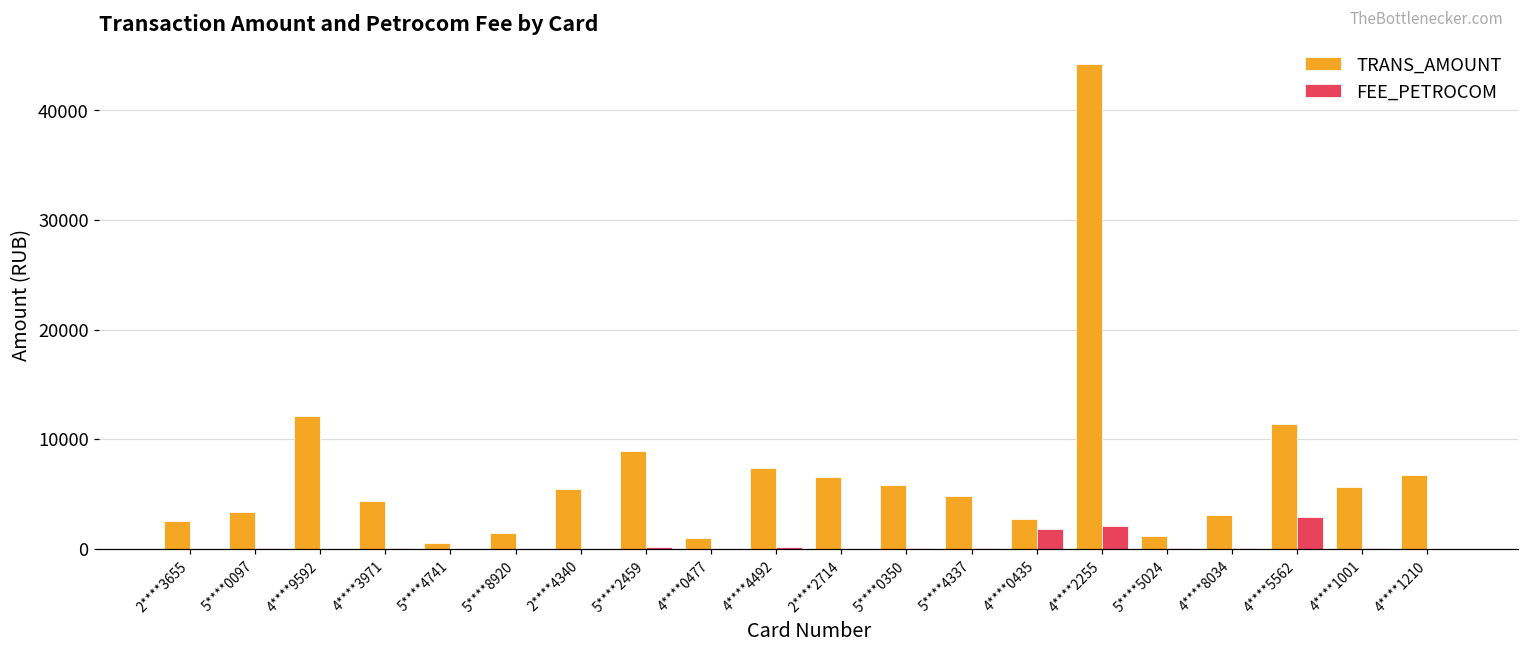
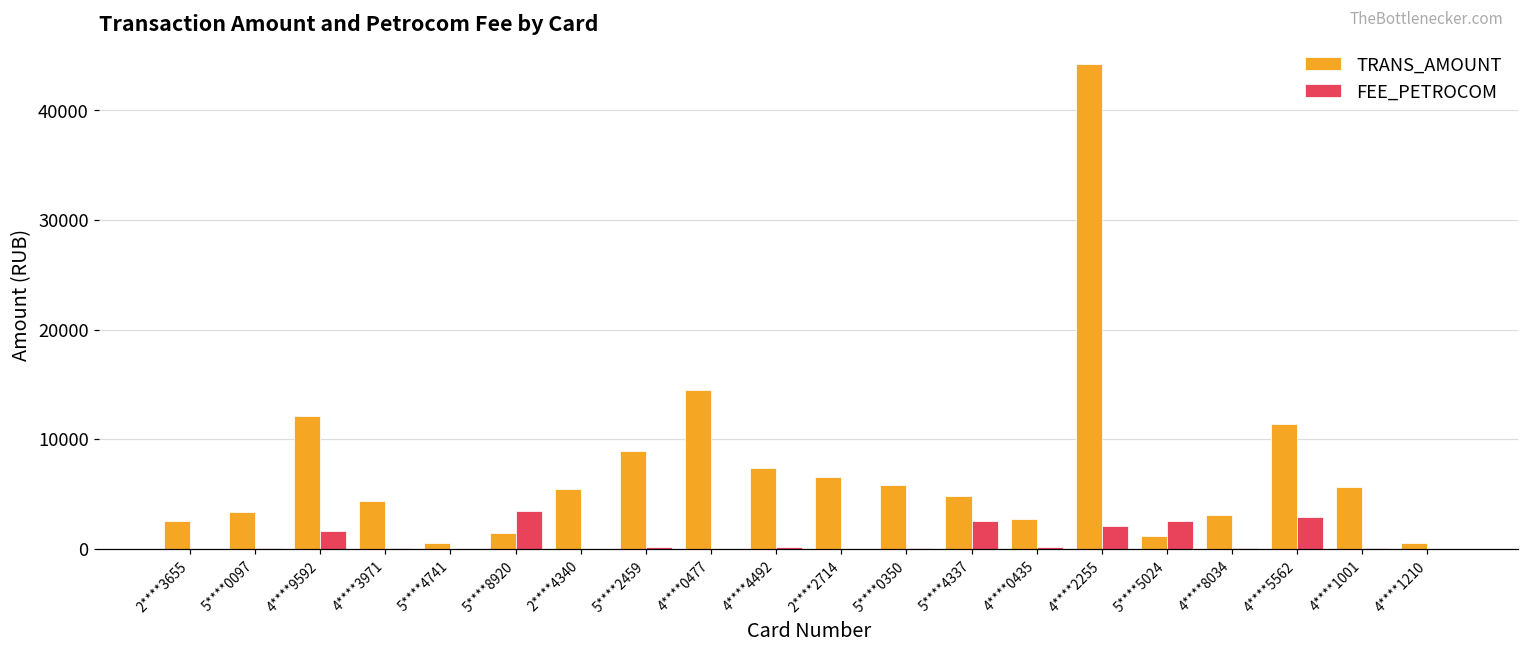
FEE_PETROCOM, 4****9592: 0 -> 2000
FEE_PETROCOM, 5****8920: 0 -> 3000
TRANS_AMOUNT, 4****0477: 1000 -> 14000
FEE_PETROCOM, 5****4337: 0 -> 3000
FEE_PETROCOM, 4****0435: 2000 -> 0
FEE_PETROCOM, 5****5024: 0 -> 3000
TRANS_AMOUNT, 4****1210: 7000 -> 1000
